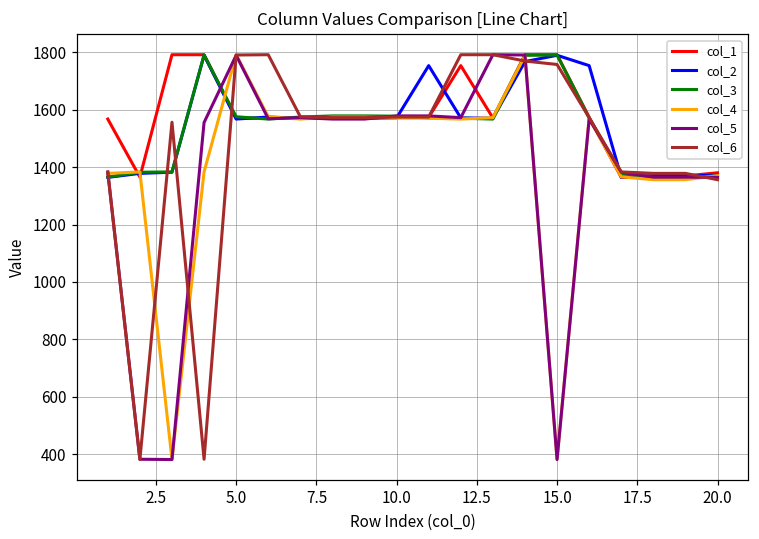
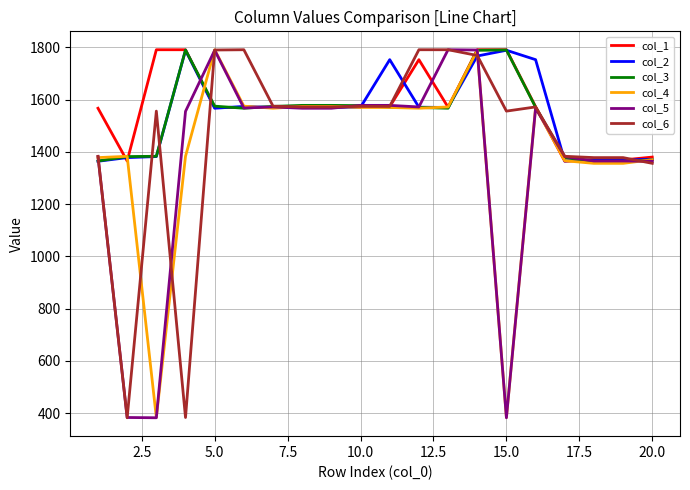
col_6, 15.0: 1760 -> 1560
